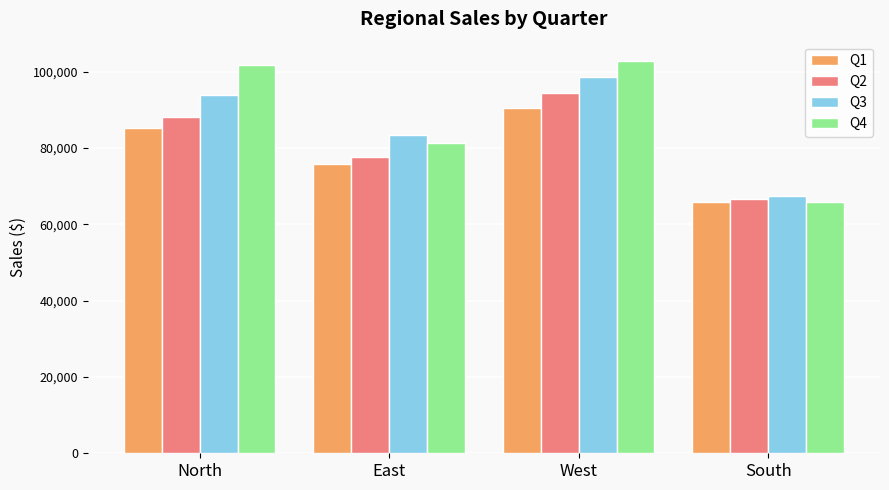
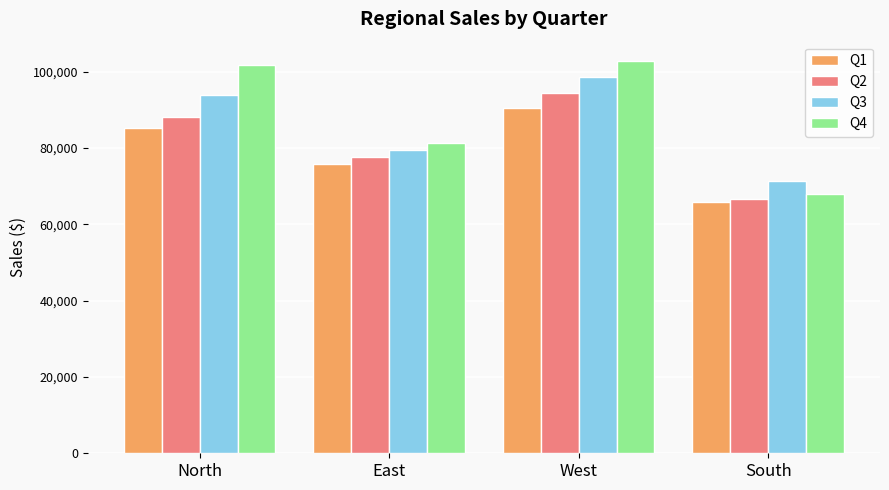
Q3, East: 83,000 -> 79,000
Q3, South: 67,000 -> 71,000
Q4, South: 66,000 -> 68,000
